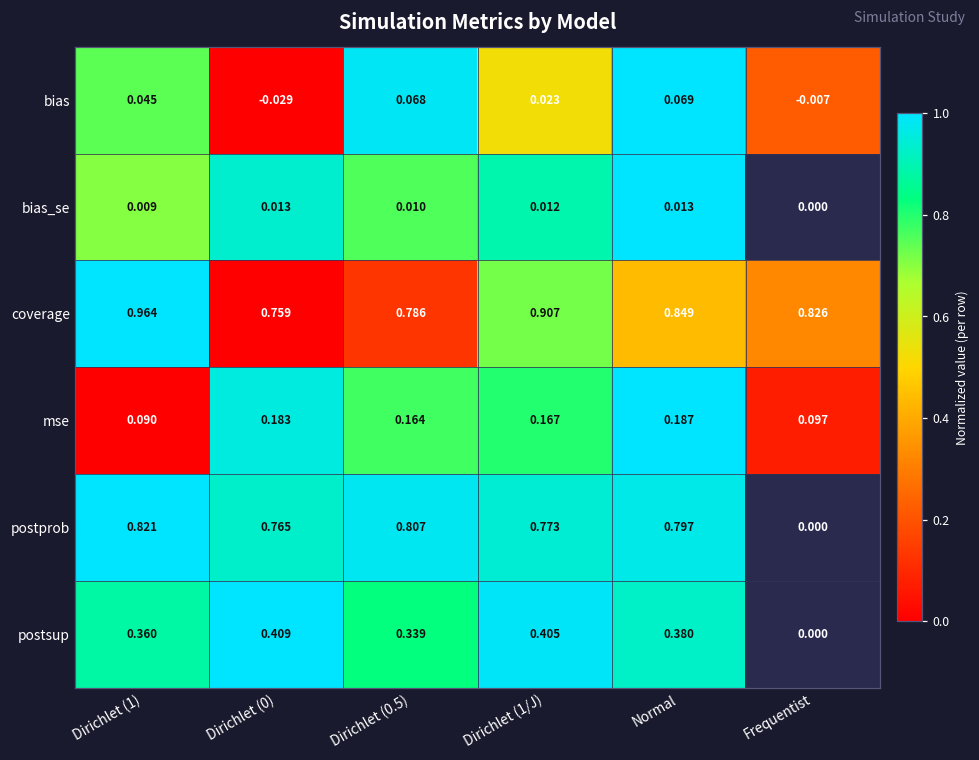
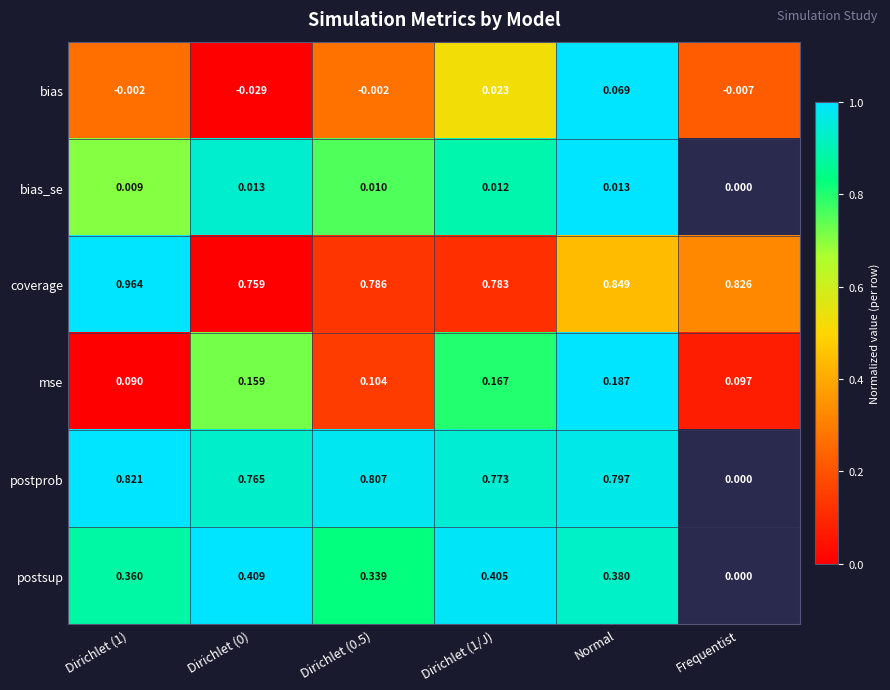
bias, Dirichlet (1): 0.045 -> -0.002
bias, Dirichlet (0.5): 0.068 -> -0.002
coverage, Dirichlet (1/J): 0.907 -> 0.783
mse, Dirichlet (0): 0.183 -> 0.159
mse, Dirichlet (0.5): 0.164 -> 0.104
